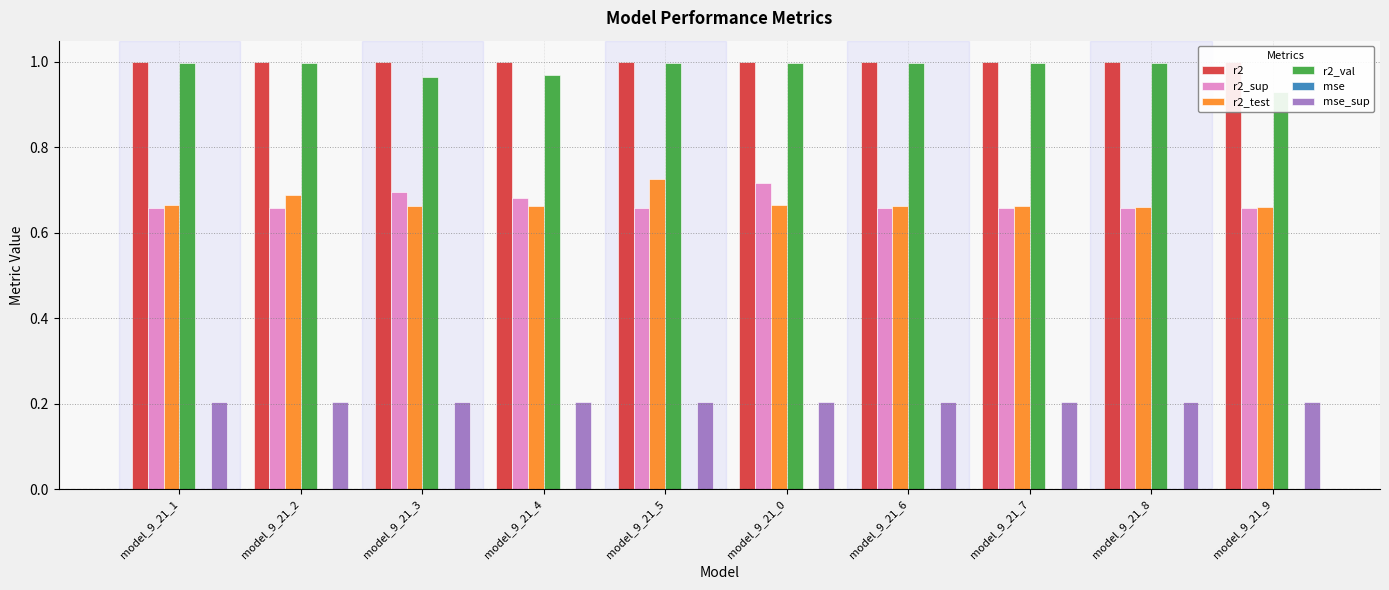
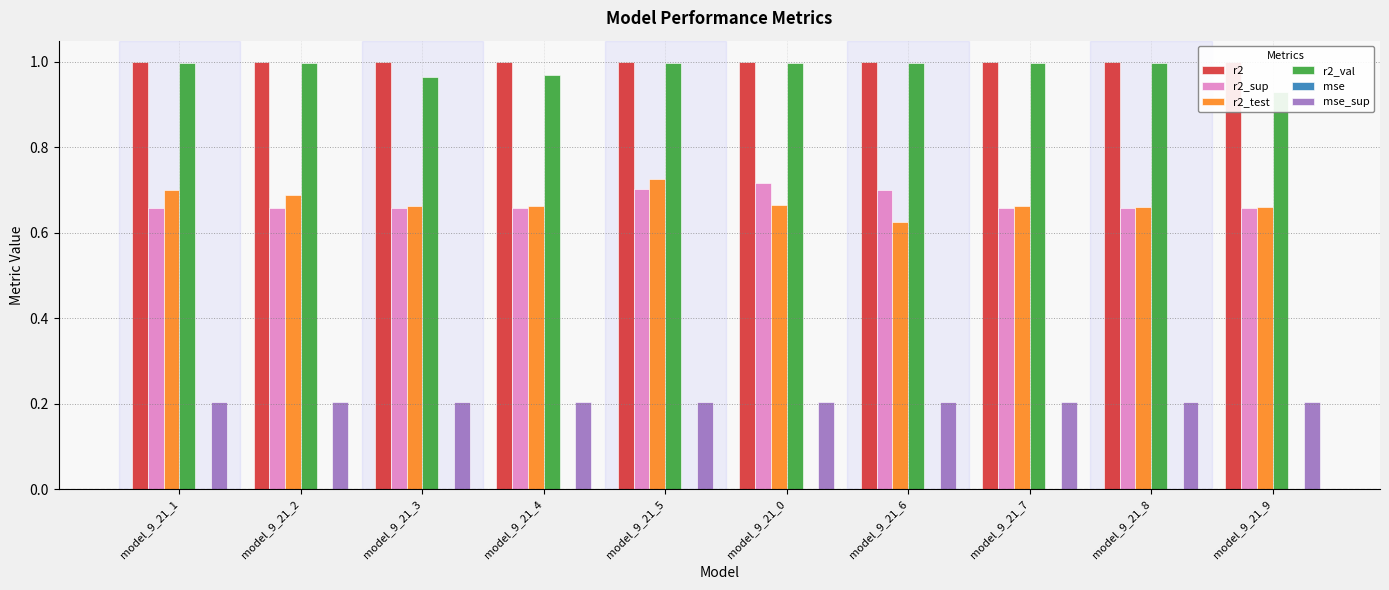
r2_test, model_9_21_1: 0.66 -> 0.70
r2_sup, model_9_21_3: 0.70 -> 0.66
r2_sup, model_9_21_4: 0.68 -> 0.66
r2_sup, model_9_21_5: 0.66 -> 0.70
r2_sup, model_9_21_6: 0.66 -> 0.70
r2_test, model_9_21_6: 0.66 -> 0.62
